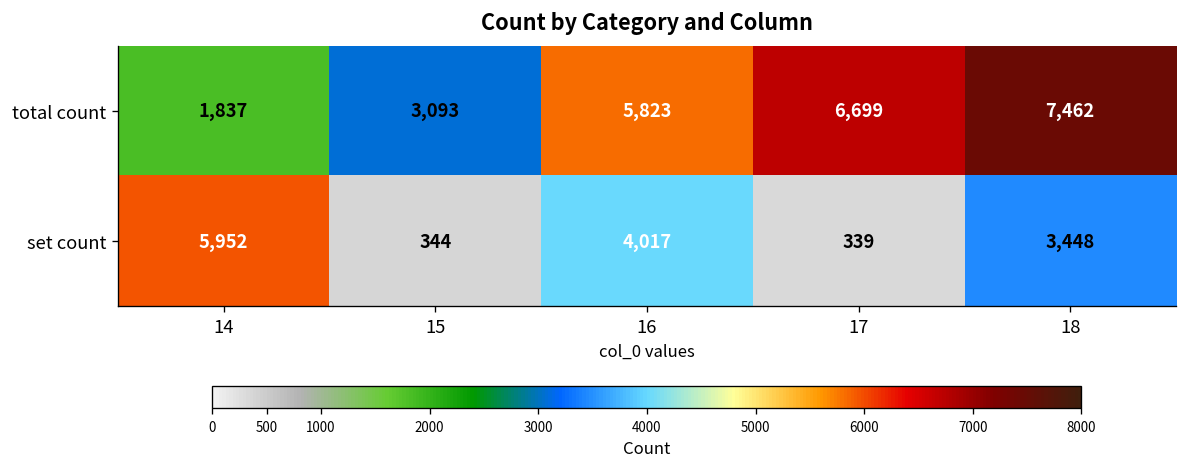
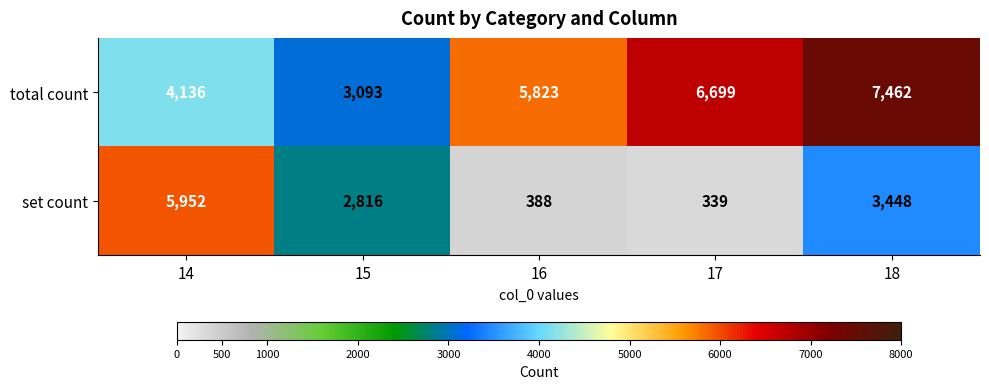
total count, 14: 1,837 -> 4,136
set count, 15: 344 -> 2,816
set count, 16: 4,017 -> 388
